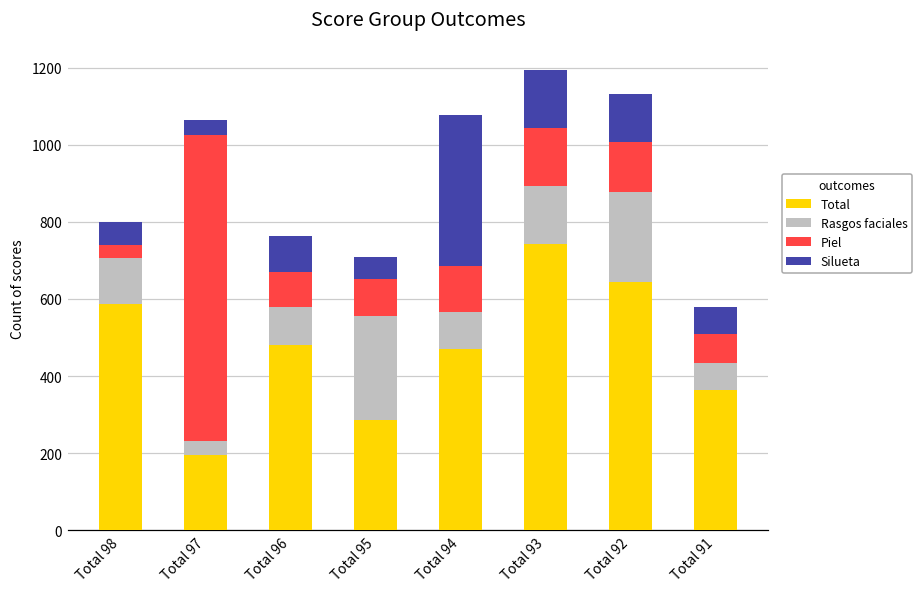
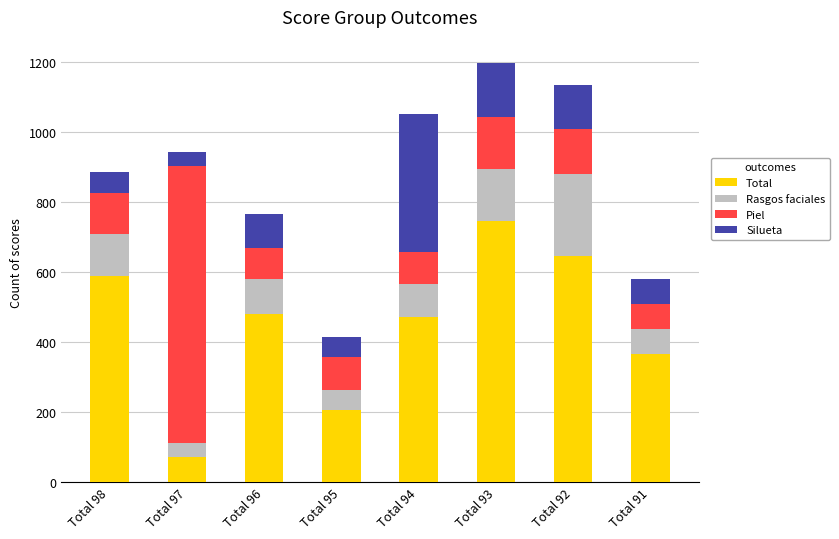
Piel, Total 98: 30 -> 120
Total, Total 97: 190 -> 70
Total, Total 95: 290 -> 200
Rasgos faciales, Total 95: 270 -> 60
Piel, Total 94: 120 -> 90
